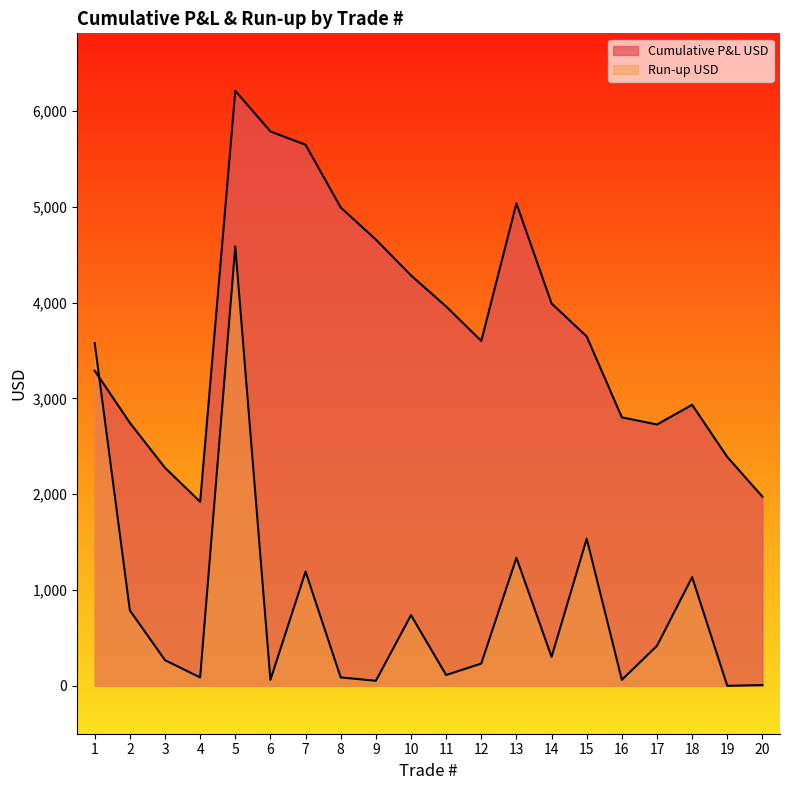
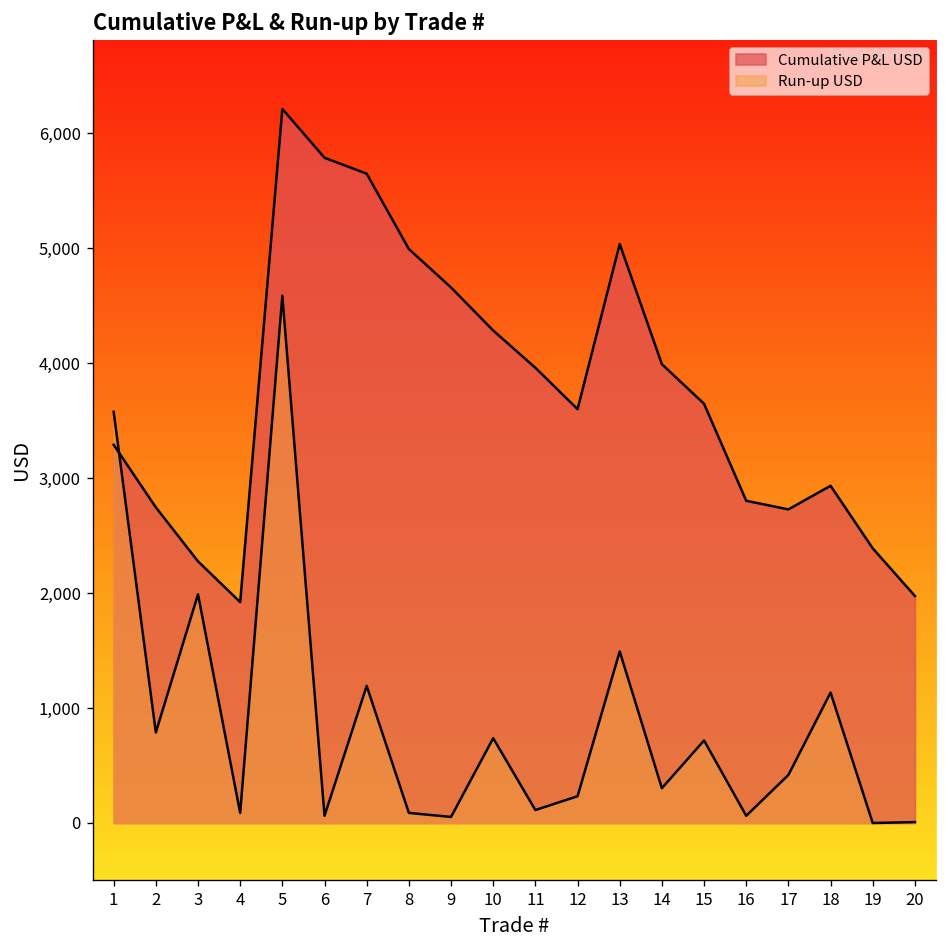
Run-up USD, 3: 300 -> 2,000
Run-up USD, 13: 1,300 -> 1,500
Run-up USD, 15: 1,500 -> 700
